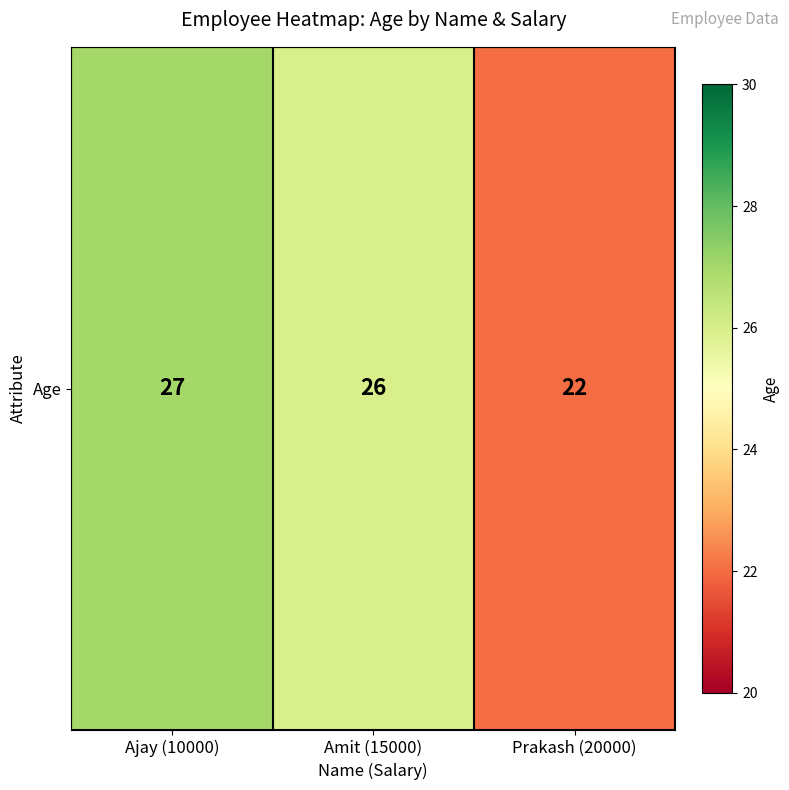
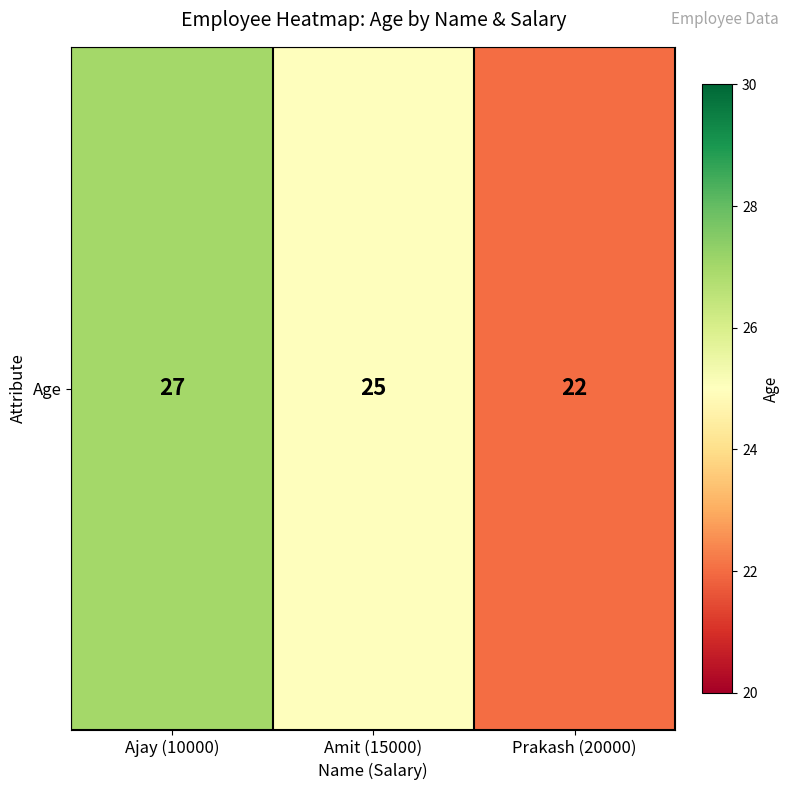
Age, Amit (15000): 26 -> 25
